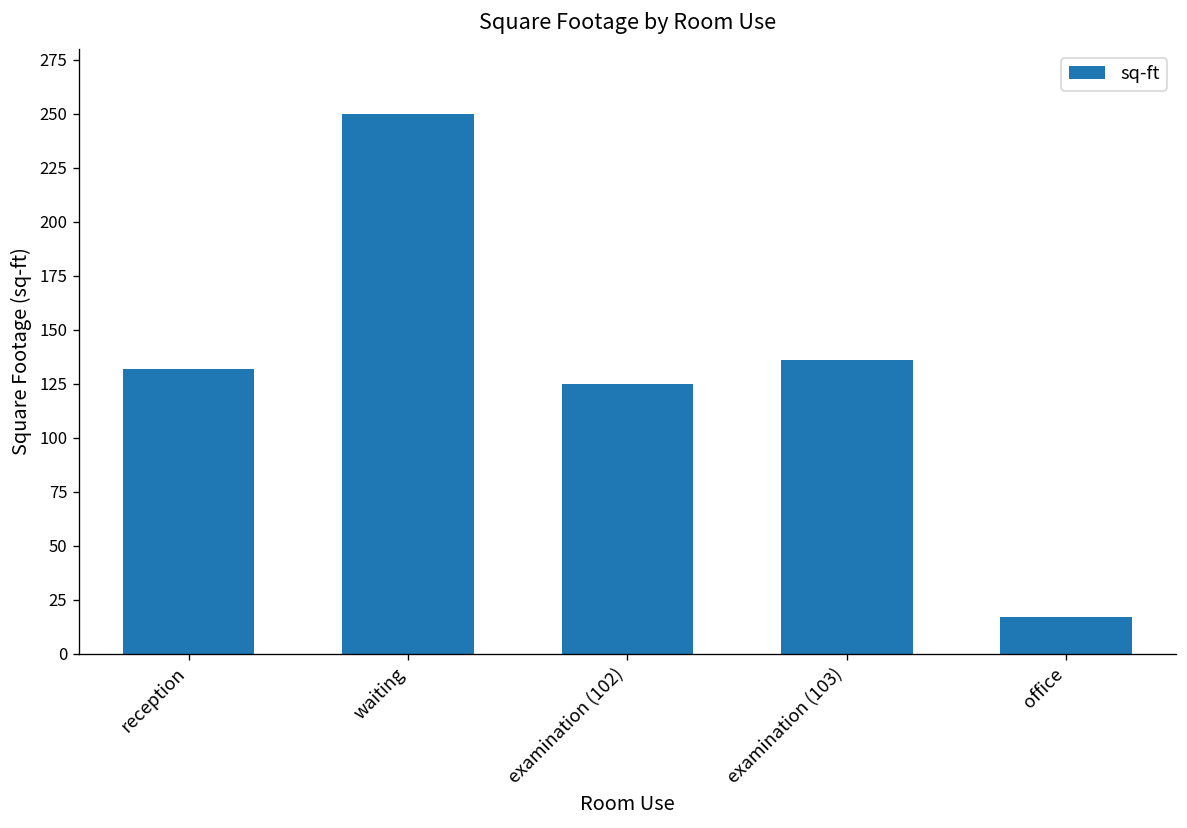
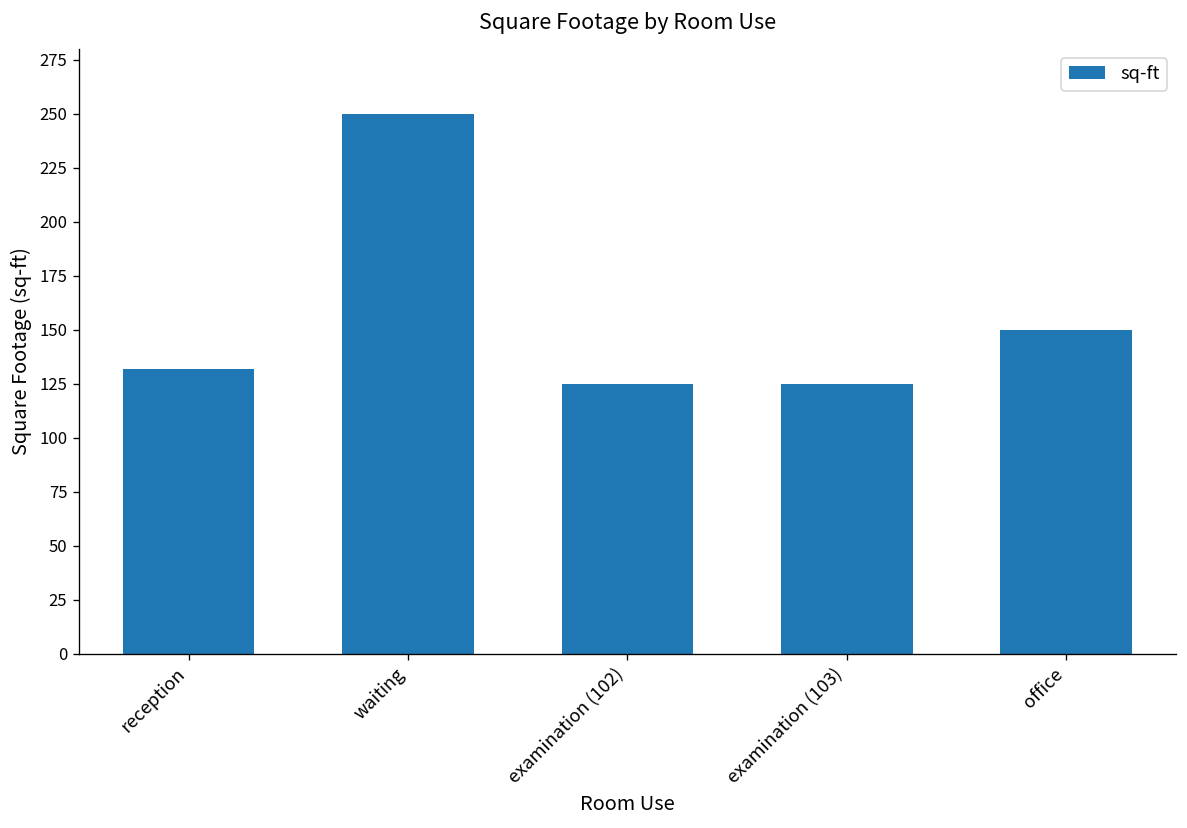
examination (103): 136 -> 125
office: 17 -> 150
